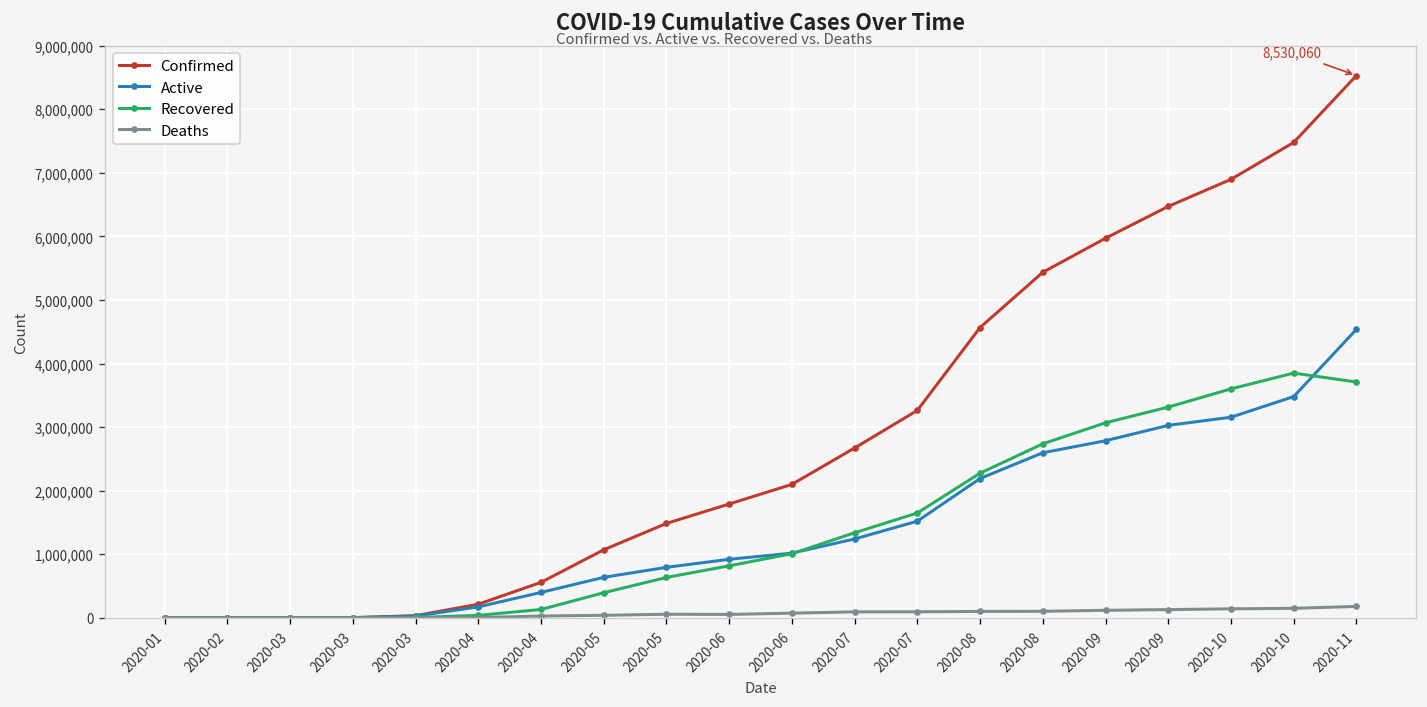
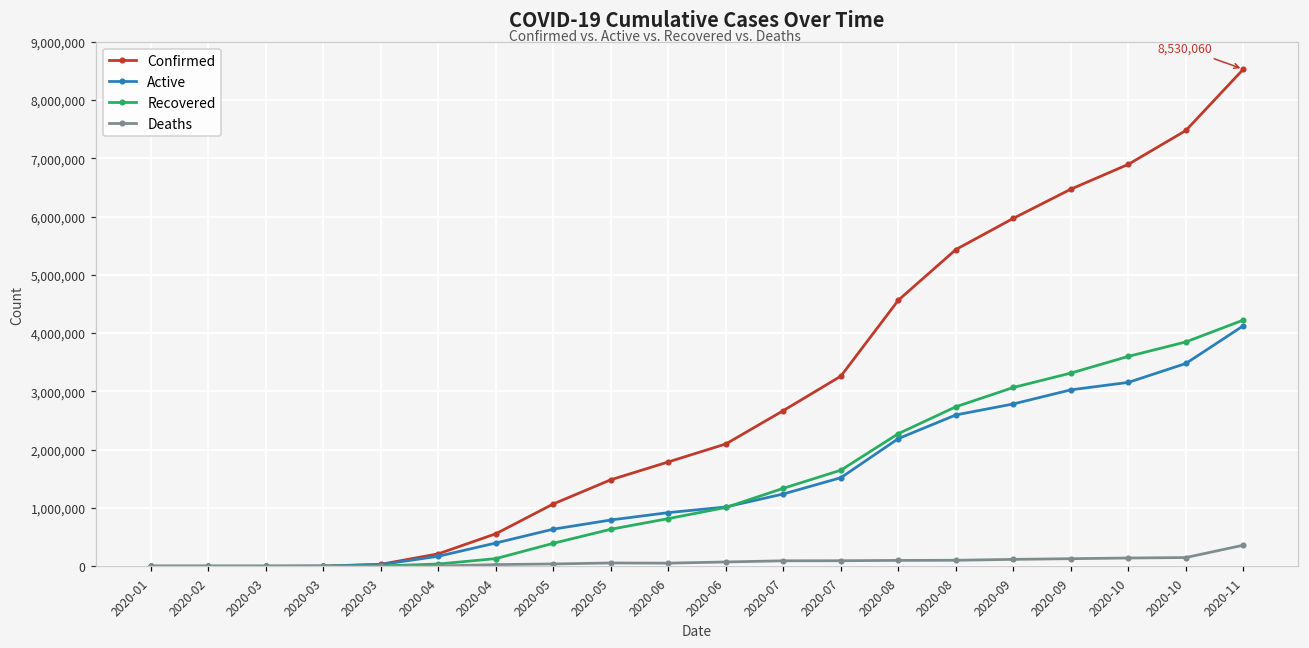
Active, 2020-11: 4,500,000 -> 4,100,000
Recovered, 2020-11: 3,700,000 -> 4,200,000
Deaths, 2020-11: 200,000 -> 400,000
